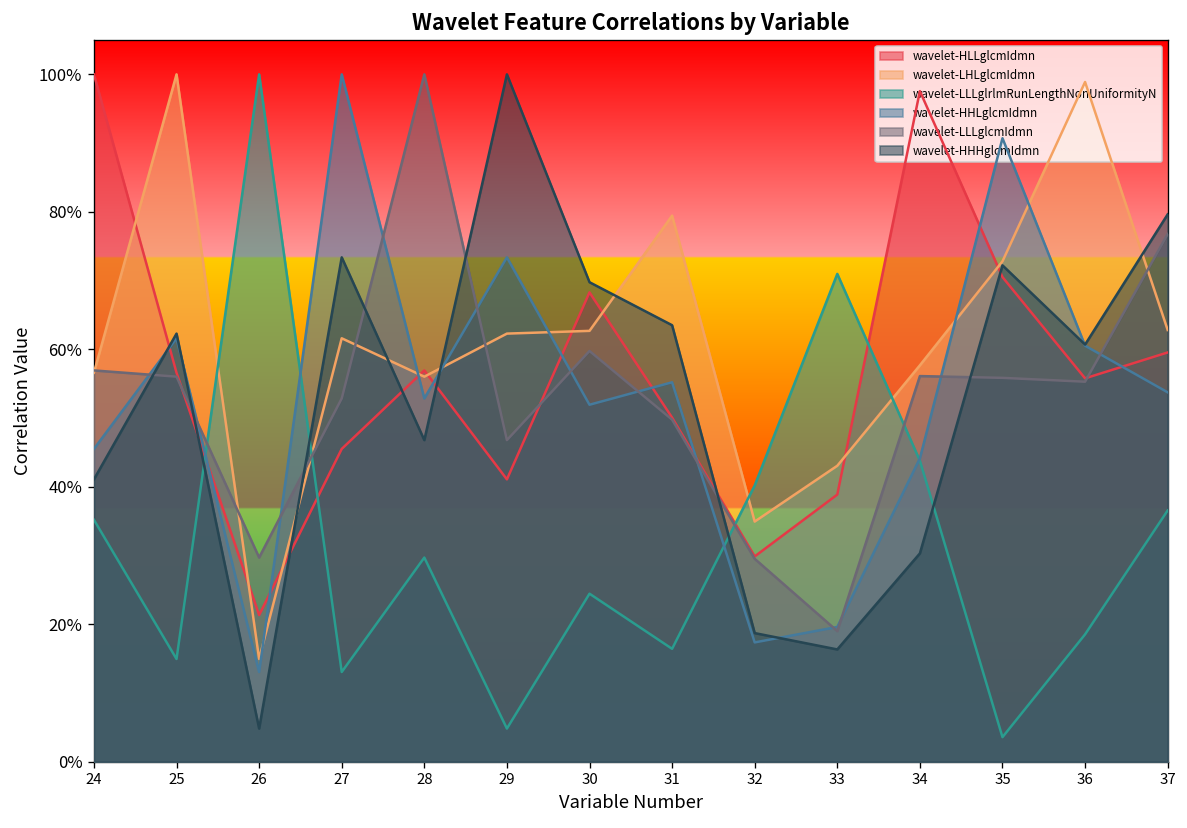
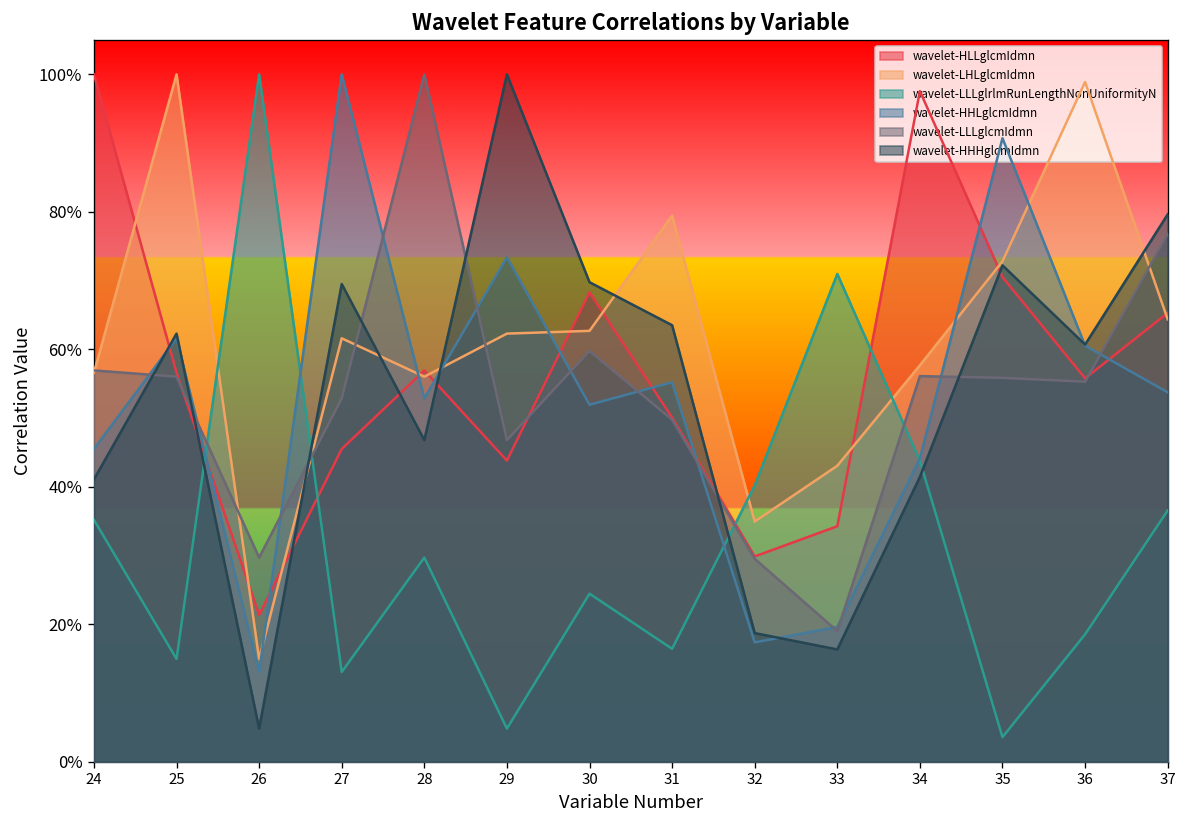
wavelet-HHHglcmIdmn, 27: 73% -> 69%
wavelet-HLLglcmIdmn, 29: 41% -> 44%
wavelet-HLLglcmIdmn, 33: 39% -> 34%
wavelet-HHHglcmIdmn, 34: 30% -> 41%
wavelet-HLLglcmIdmn, 37: 60% -> 65%
wavelet-LHLglcmIdmn, 37: 63% -> 64%
